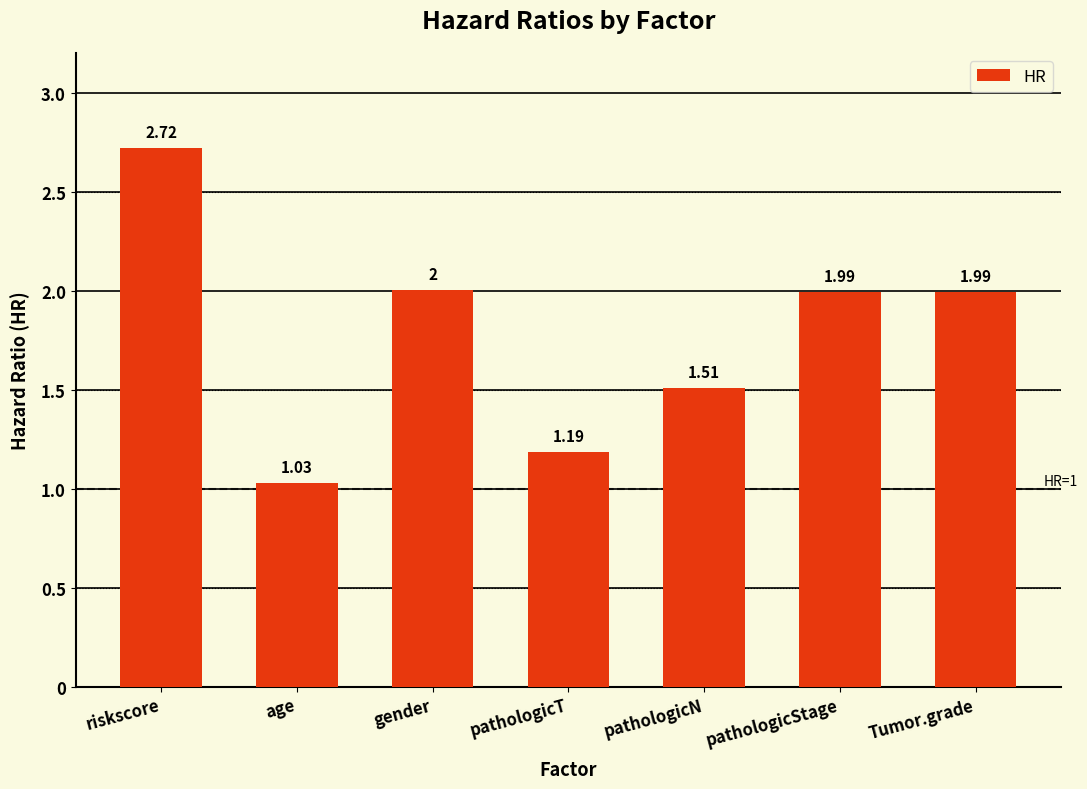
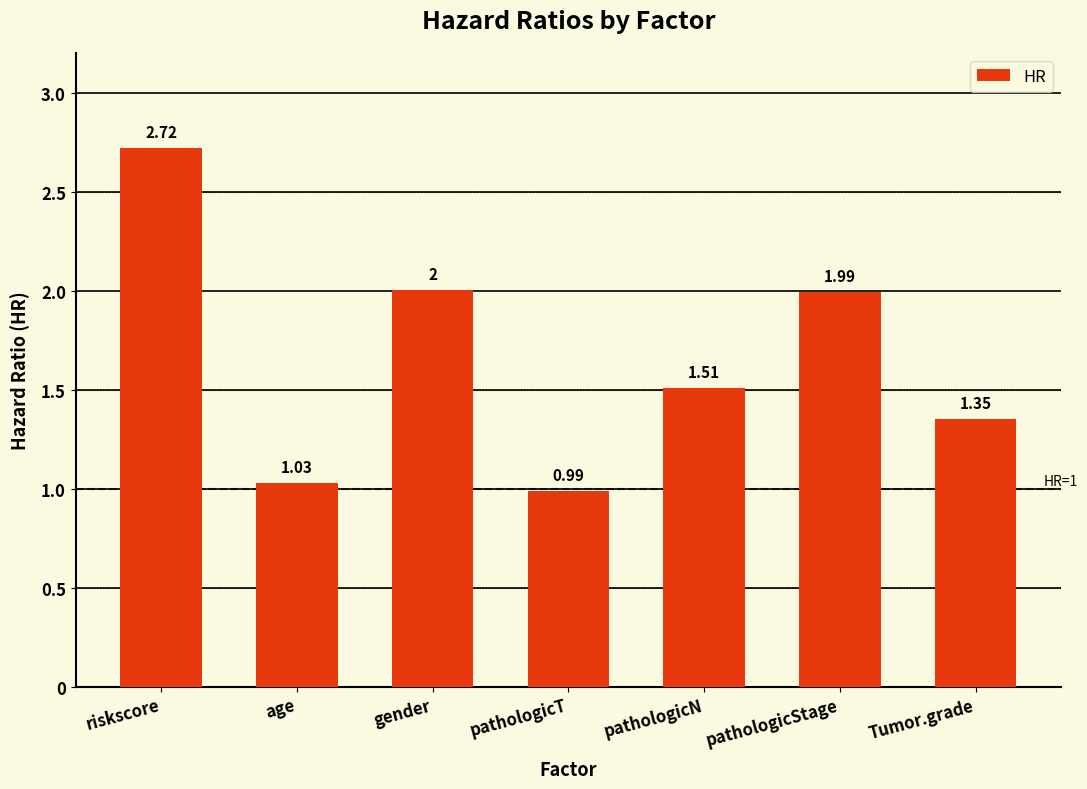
pathologicT: 1.19 -> 0.99
Tumor.grade: 1.99 -> 1.35
